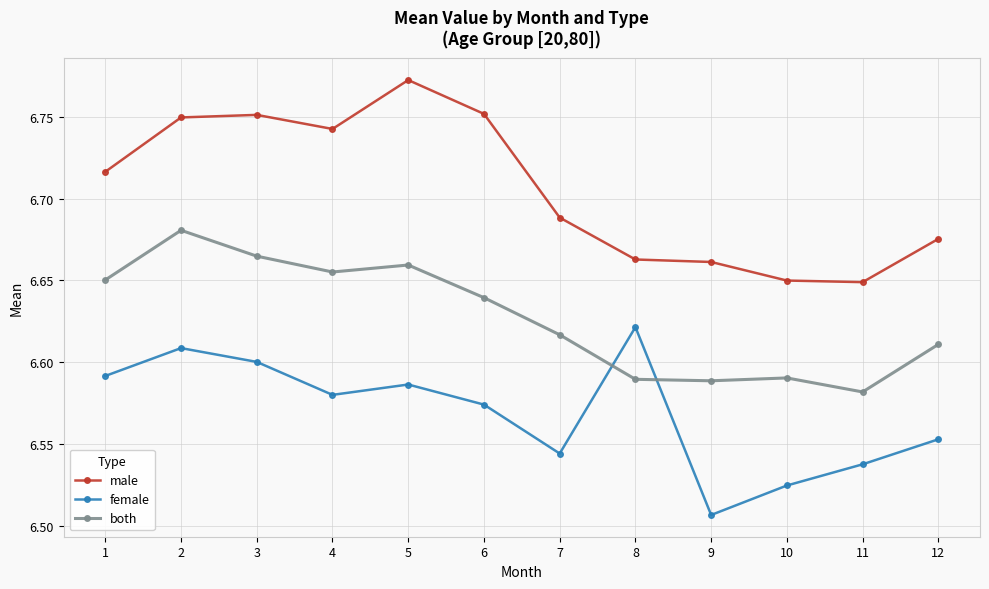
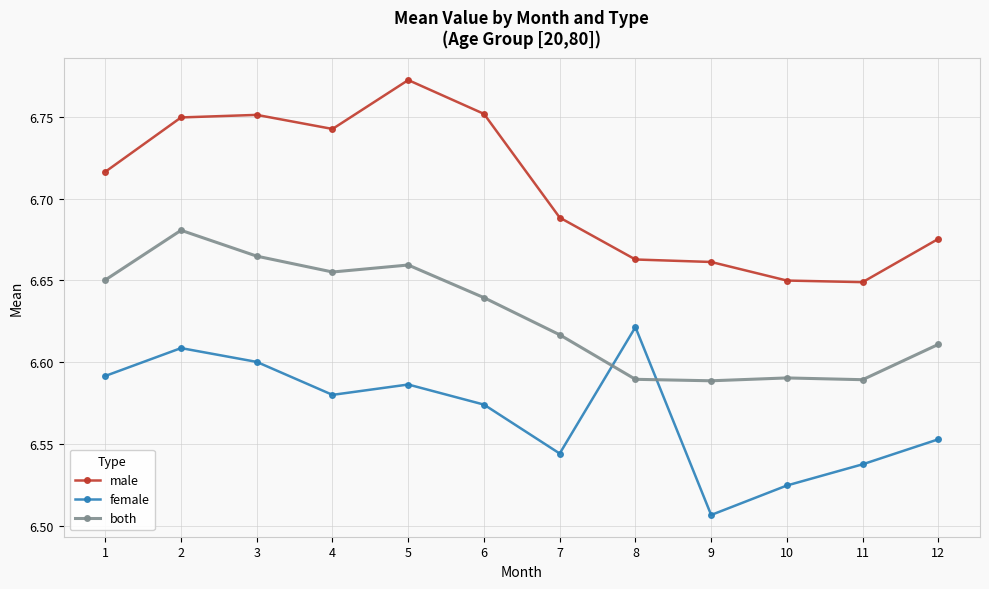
both, 11: 6.582 -> 6.589
